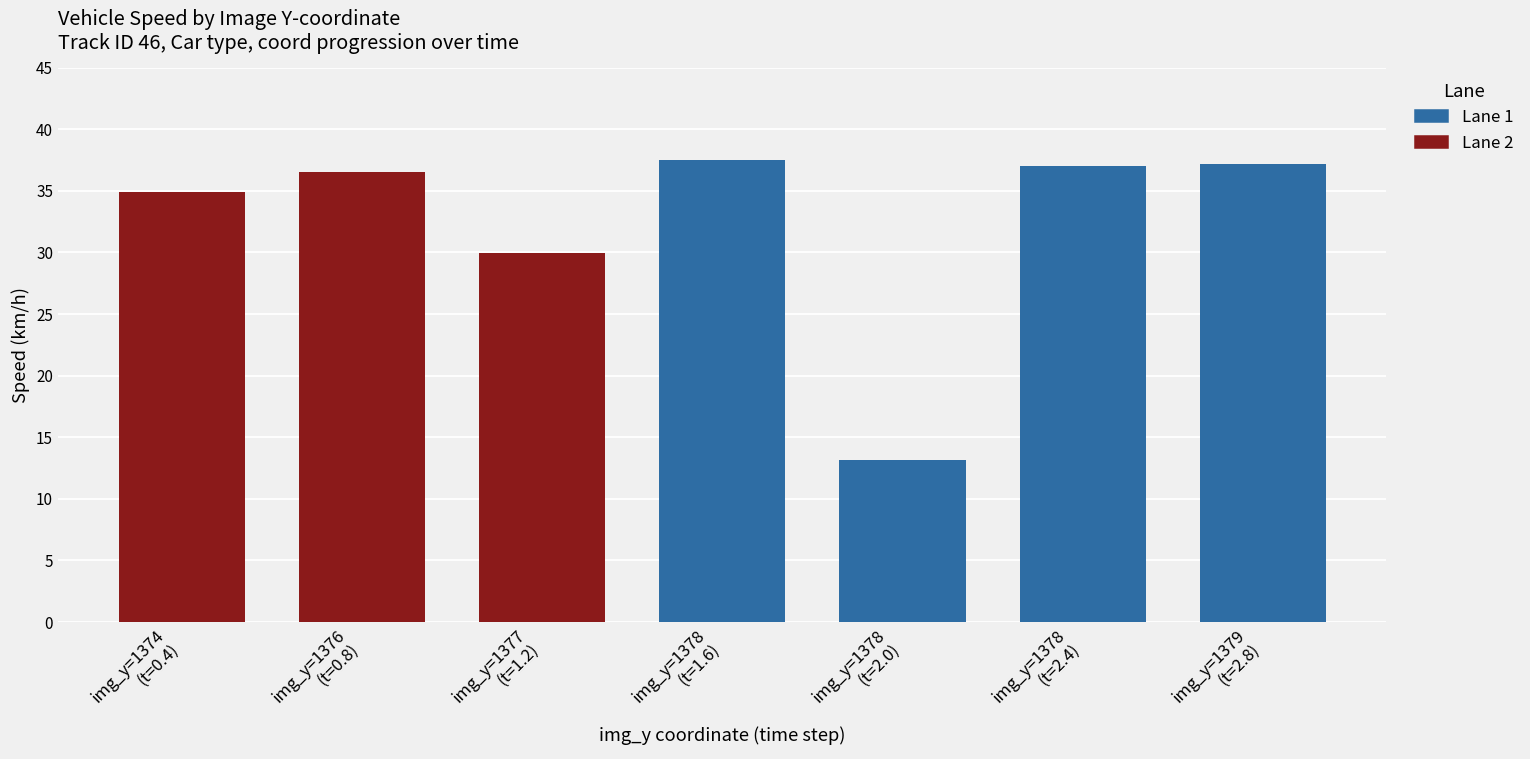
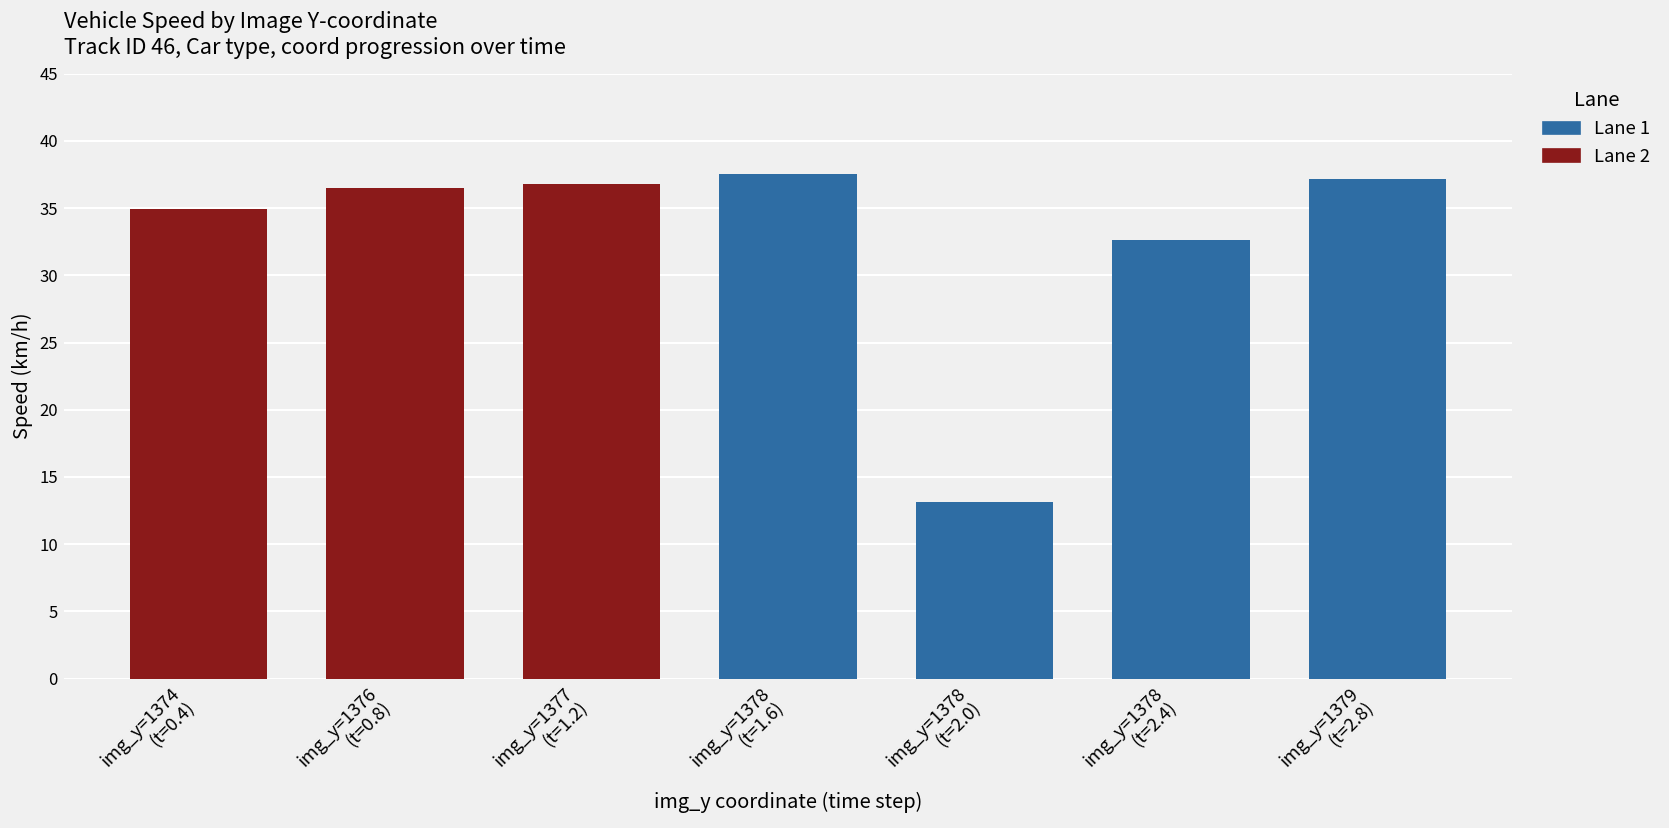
img_y=1377 (t=1.2): 29.9 -> 36.8
img_y=1378 (t=2.4): 37.0 -> 32.6
